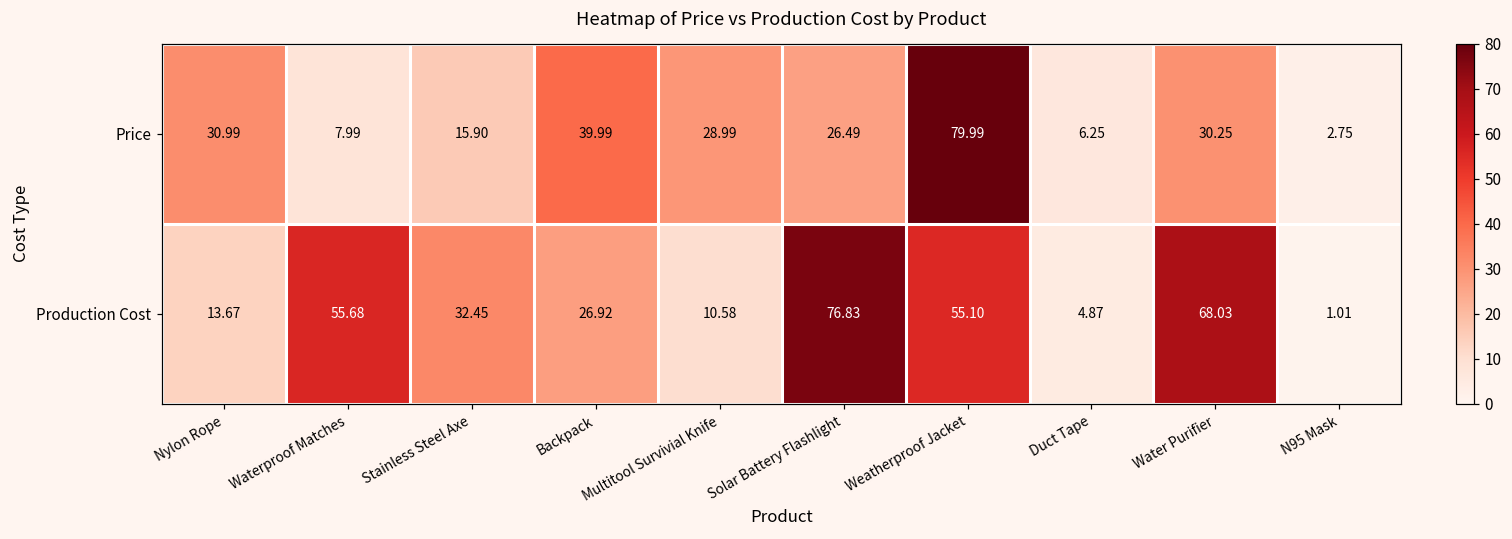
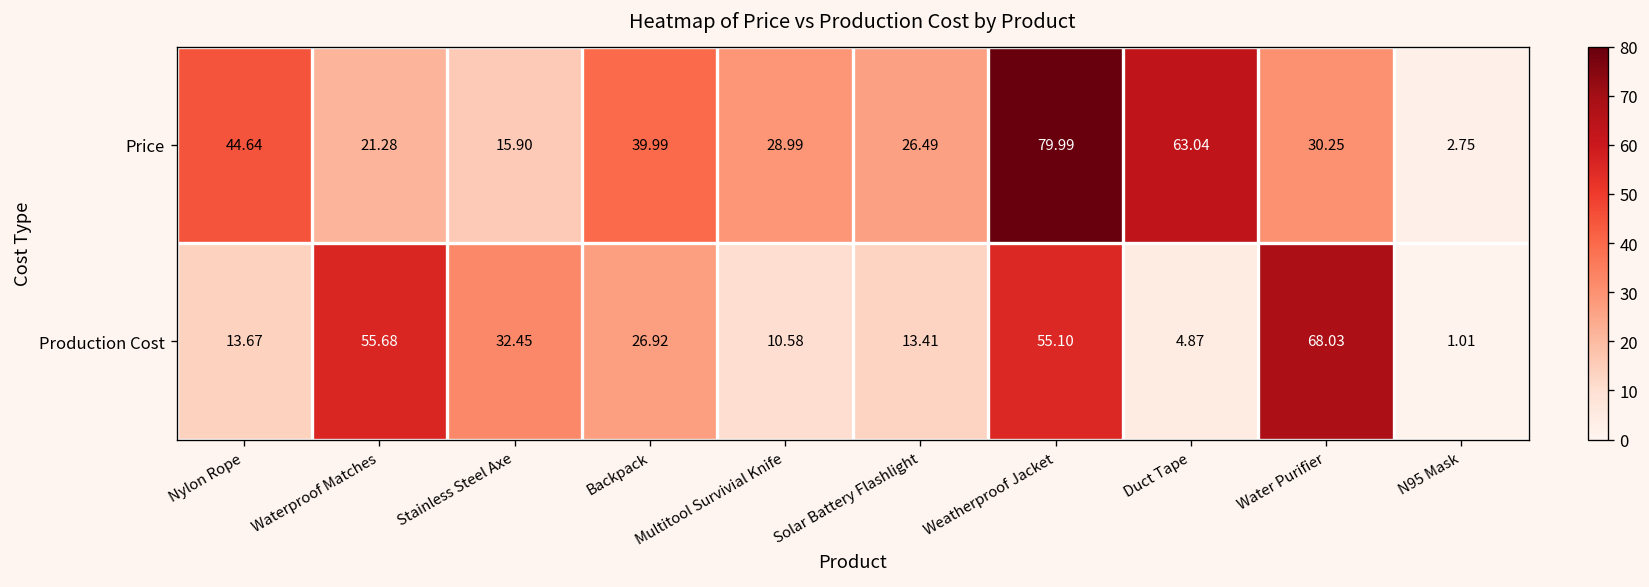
Price, Nylon Rope: 30.99 -> 44.64
Price, Waterproof Matches: 7.99 -> 21.28
Price, Duct Tape: 6.25 -> 63.04
Production Cost, Solar Battery Flashlight: 76.83 -> 13.41
